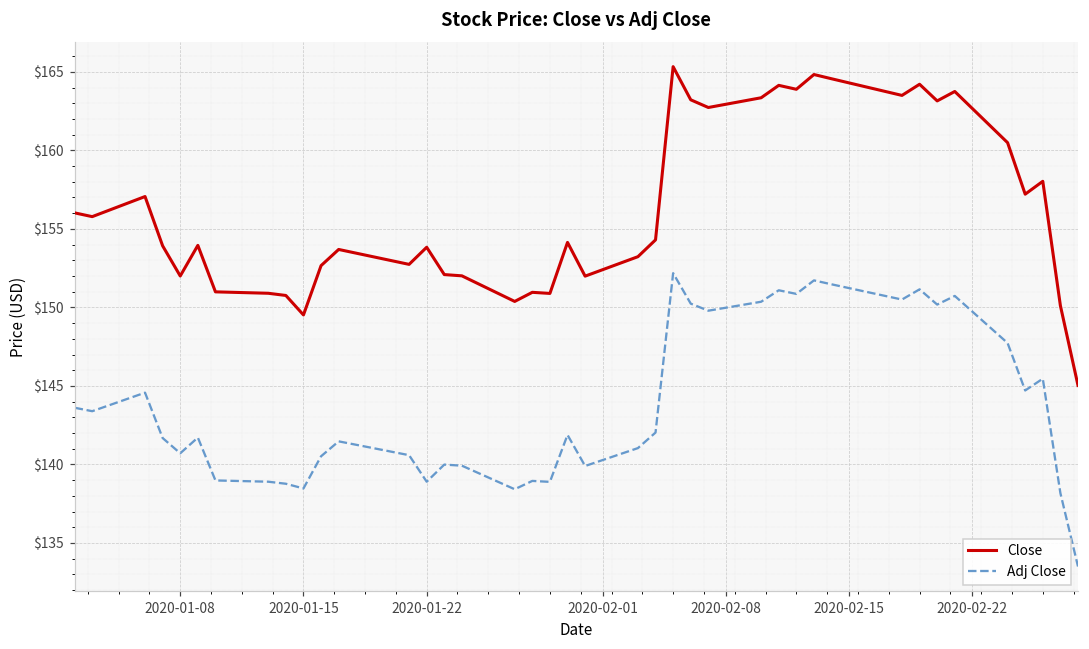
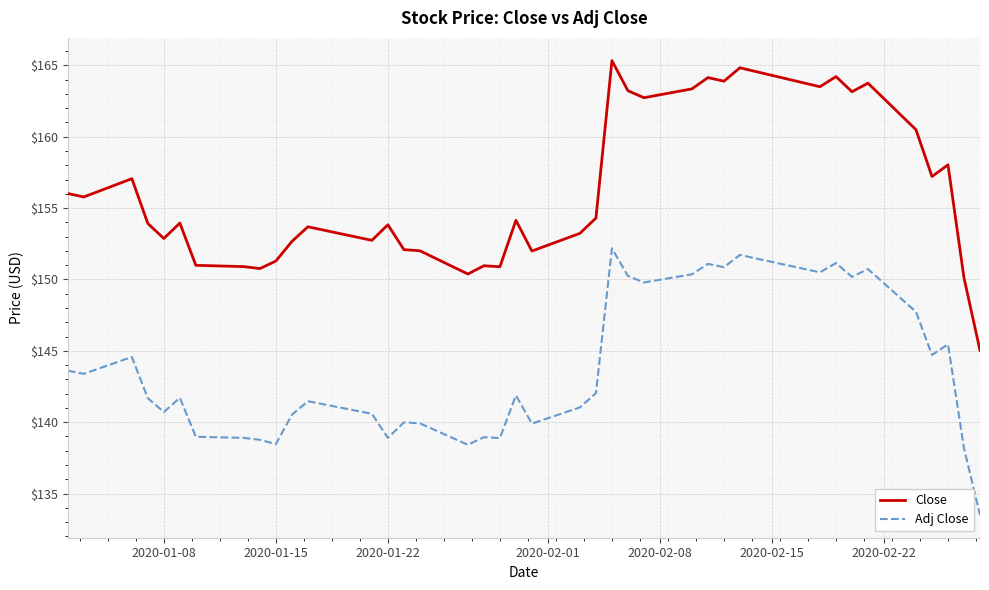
Close, 2020-01-08: $152.0 -> $152.9
Close, 2020-01-15: $149.5 -> $151.3
